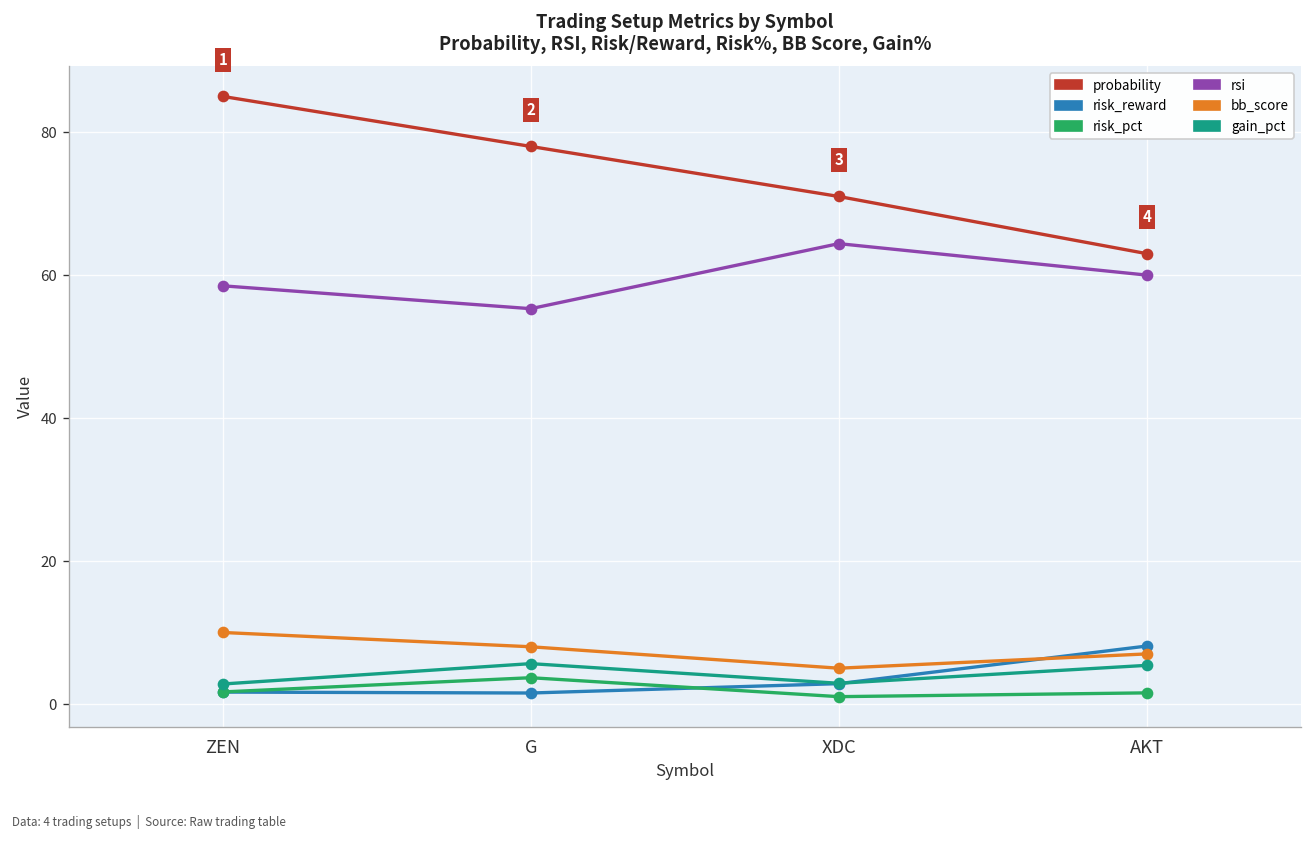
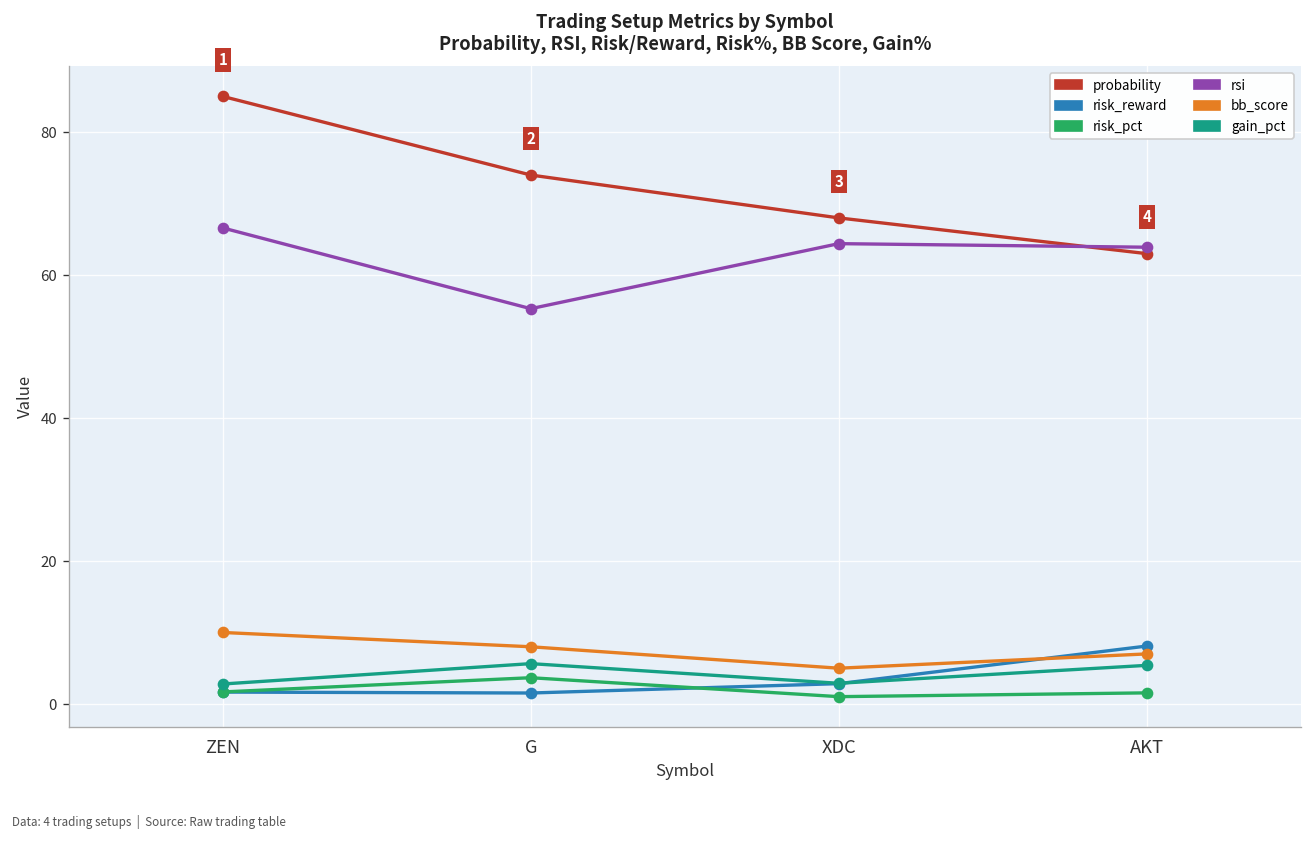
rsi, ZEN: 59 -> 67
probability, G: 78 -> 74
probability, XDC: 71 -> 68
rsi, AKT: 60 -> 64
